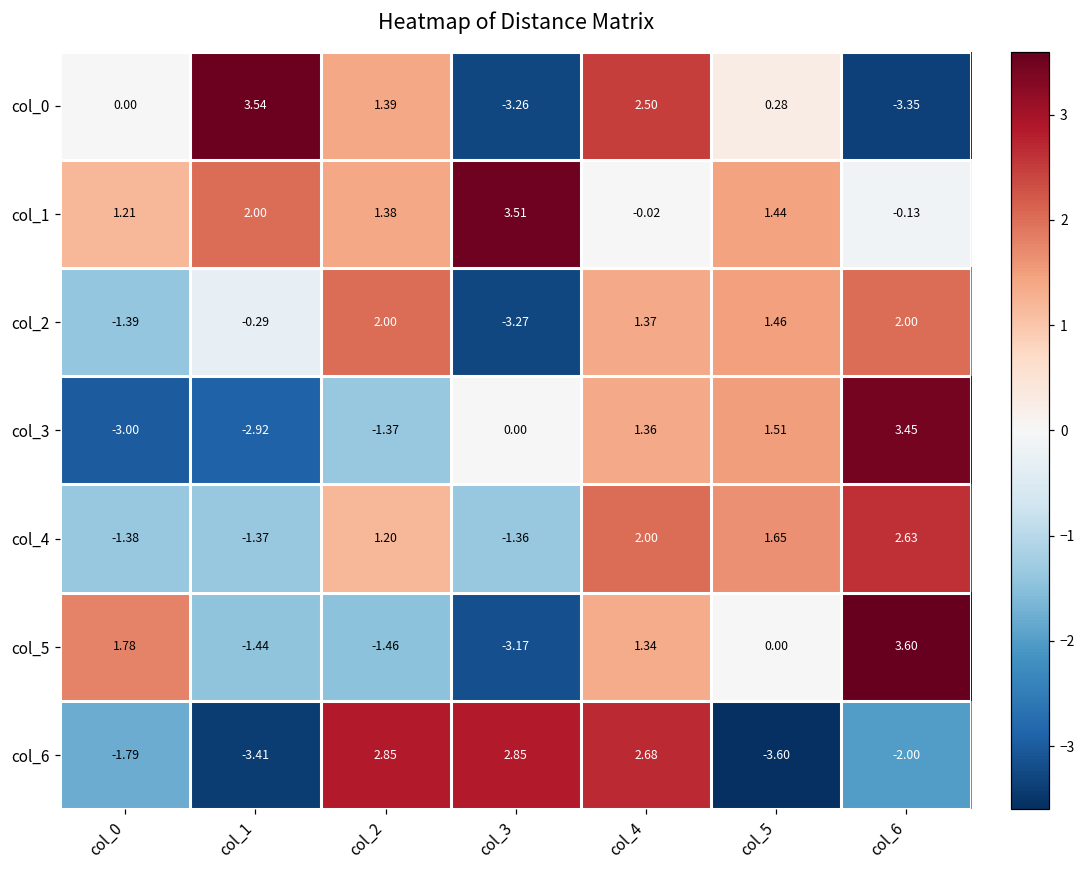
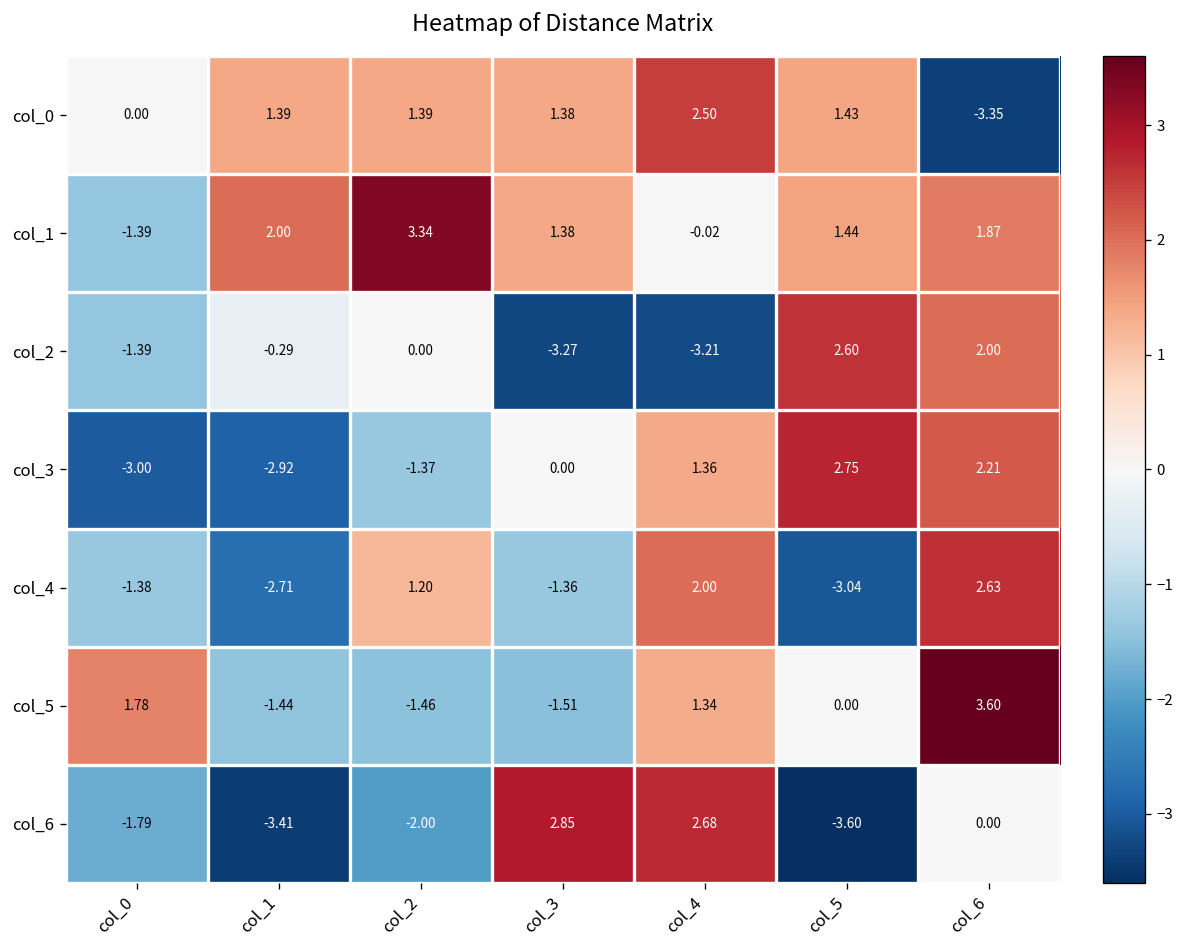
col_0, col_1: 3.54 -> 1.39
col_0, col_3: -3.26 -> 1.38
col_0, col_5: 0.28 -> 1.43
col_1, col_0: 1.21 -> -1.39
col_1, col_2: 1.38 -> 3.34
col_1, col_3: 3.51 -> 1.38
col_1, col_6: -0.13 -> 1.87
col_2, col_2: 2.00 -> 0.00
col_2, col_4: 1.37 -> -3.21
col_2, col_5: 1.46 -> 2.60
col_3, col_5: 1.51 -> 2.75
col_3, col_6: 3.45 -> 2.21
col_4, col_1: -1.37 -> -2.71
col_4, col_5: 1.65 -> -3.04
col_5, col_3: -3.17 -> -1.51
col_6, col_2: 2.85 -> -2.00
col_6, col_6: -2.00 -> 0.00
